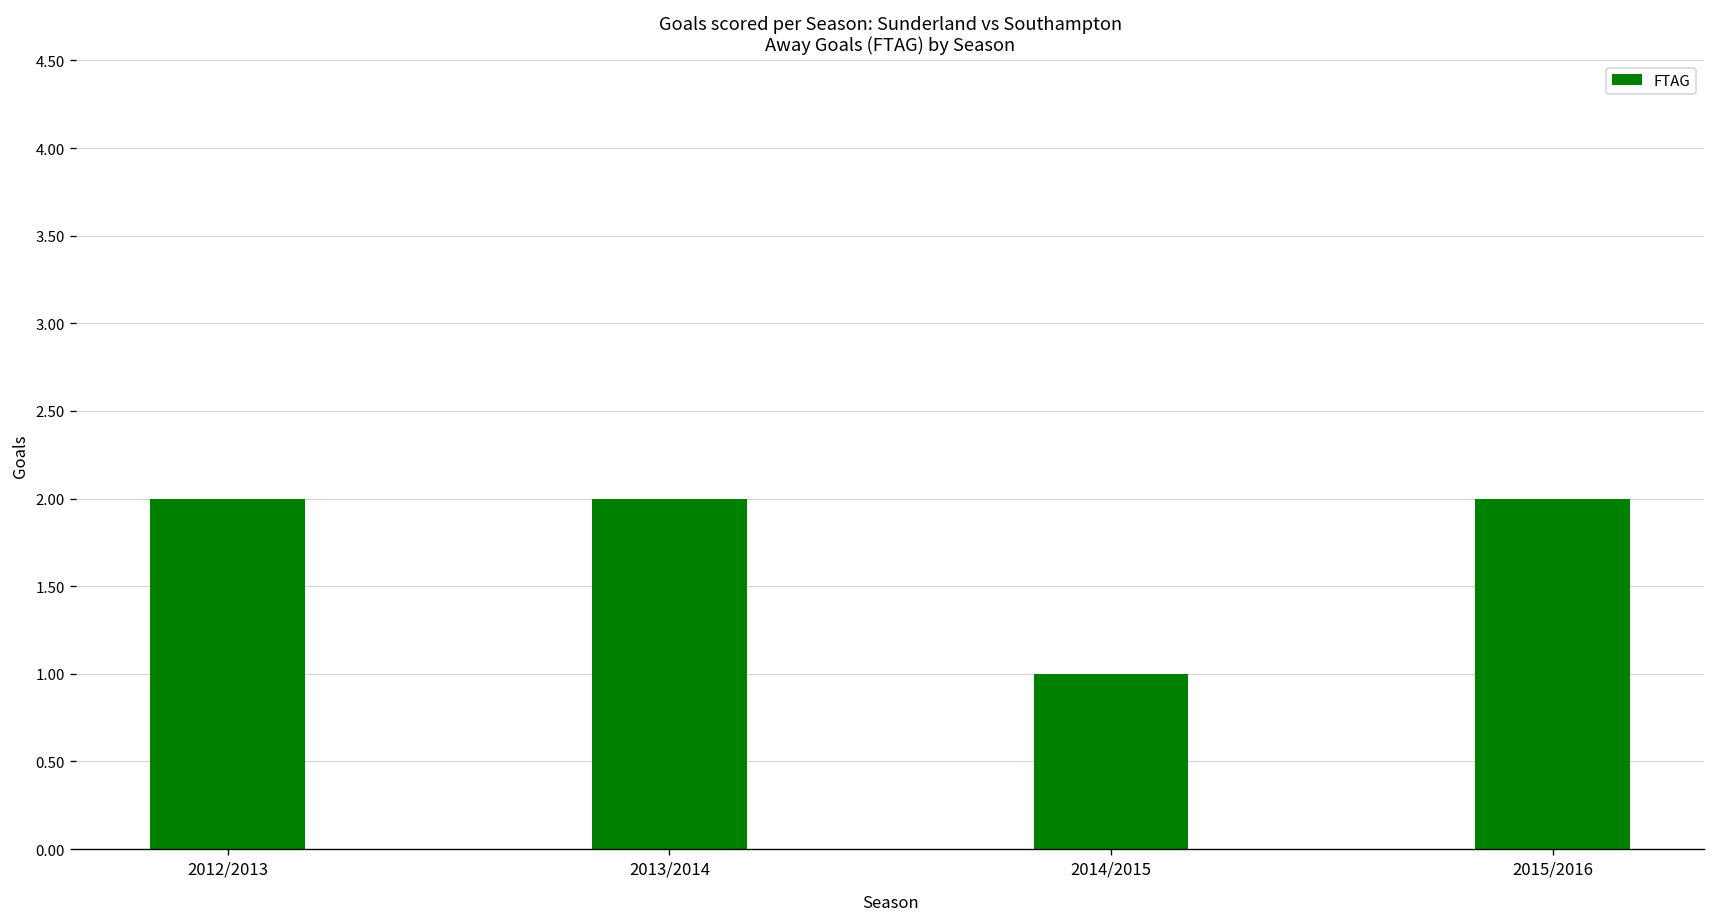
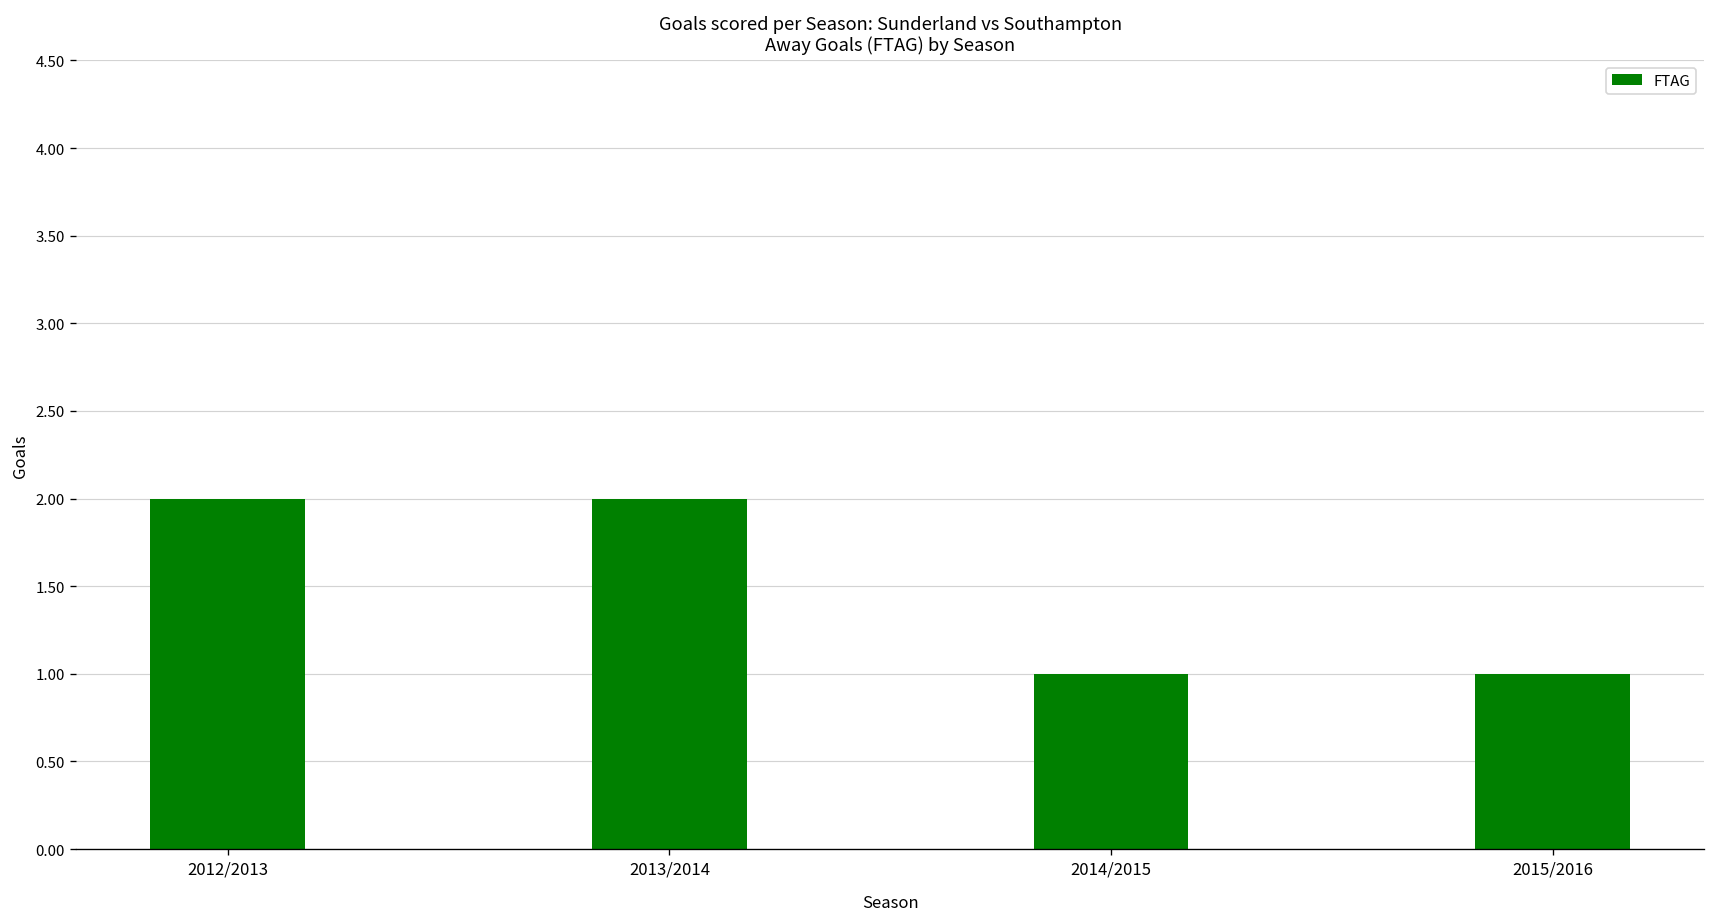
2015/2016: 2 -> 1
